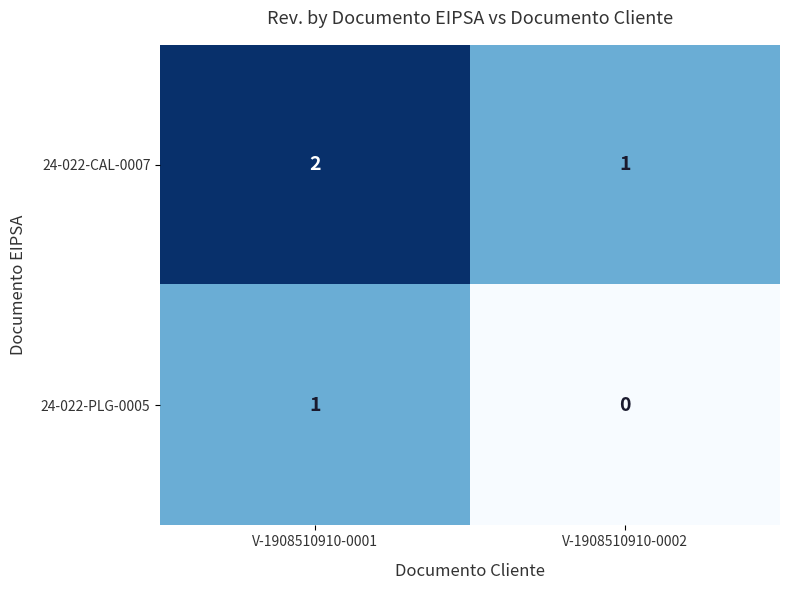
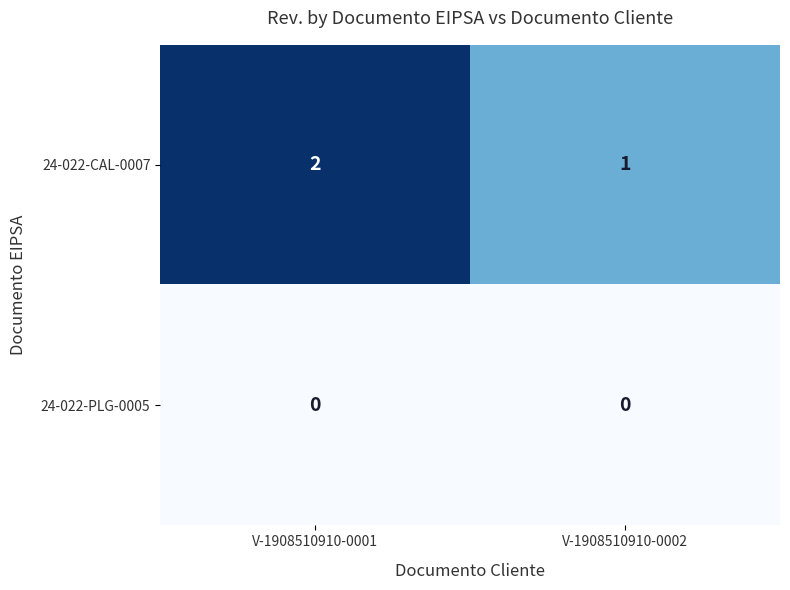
24-022-PLG-0005, V-1908510910-0001: 1 -> 0
